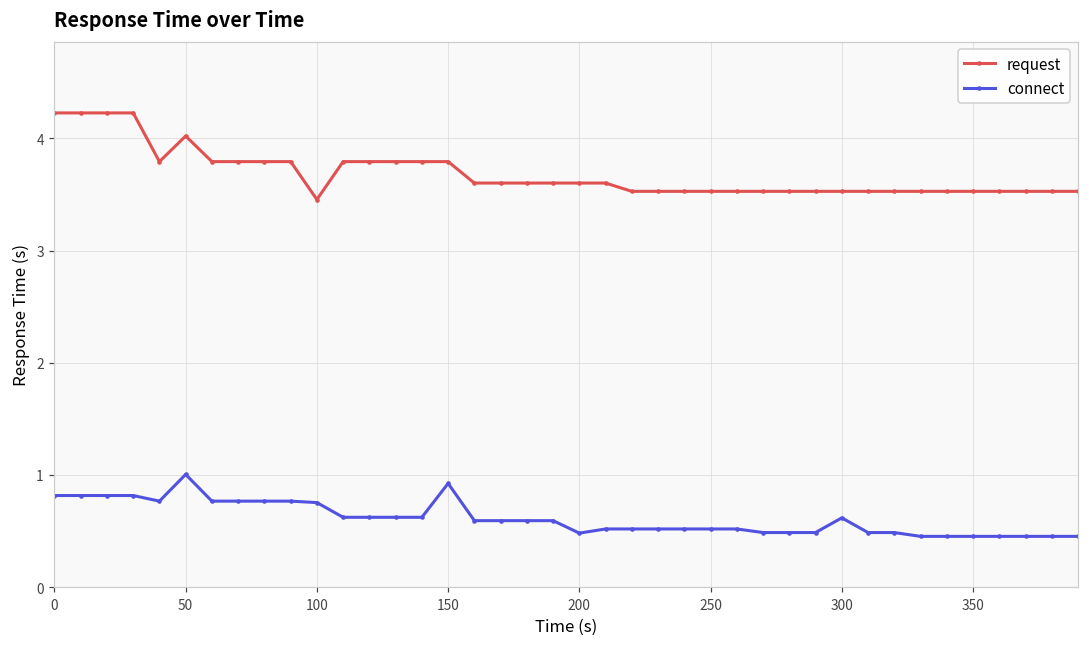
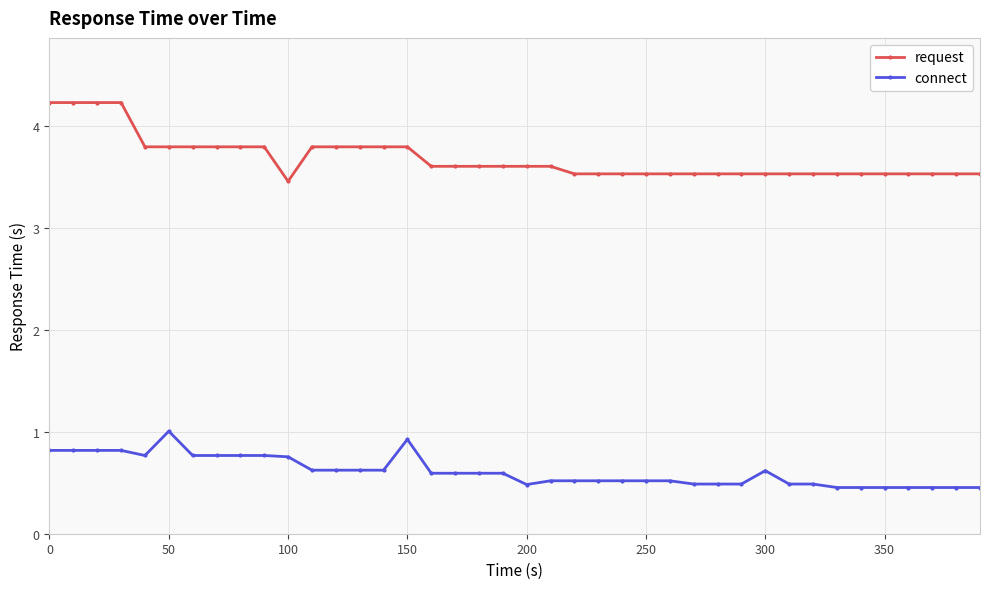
request, 50: 4.02 -> 3.79
